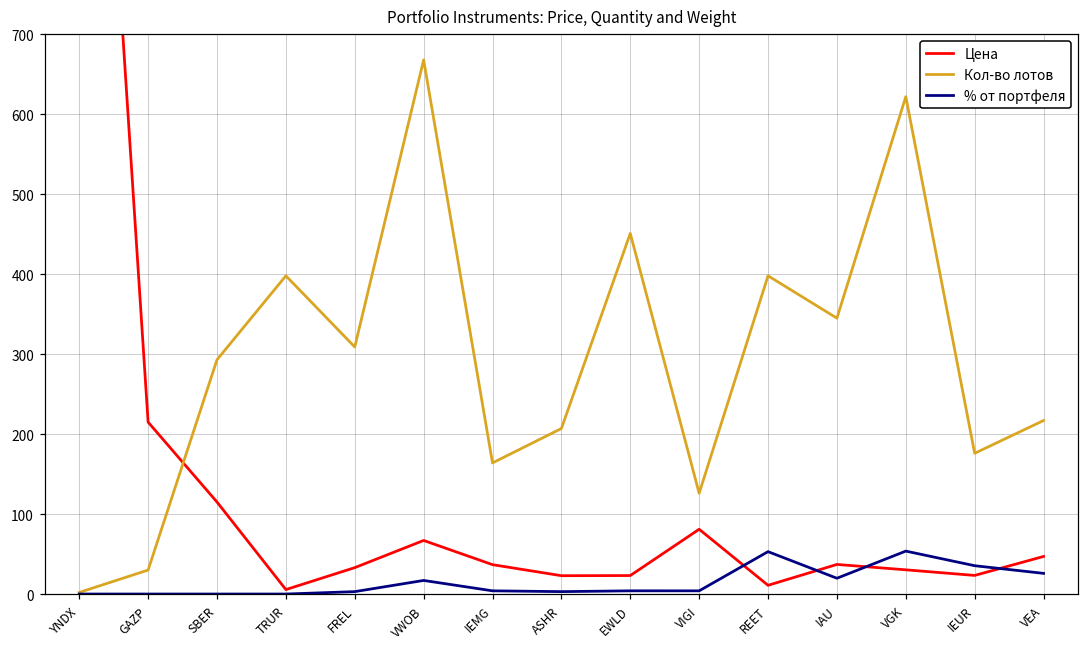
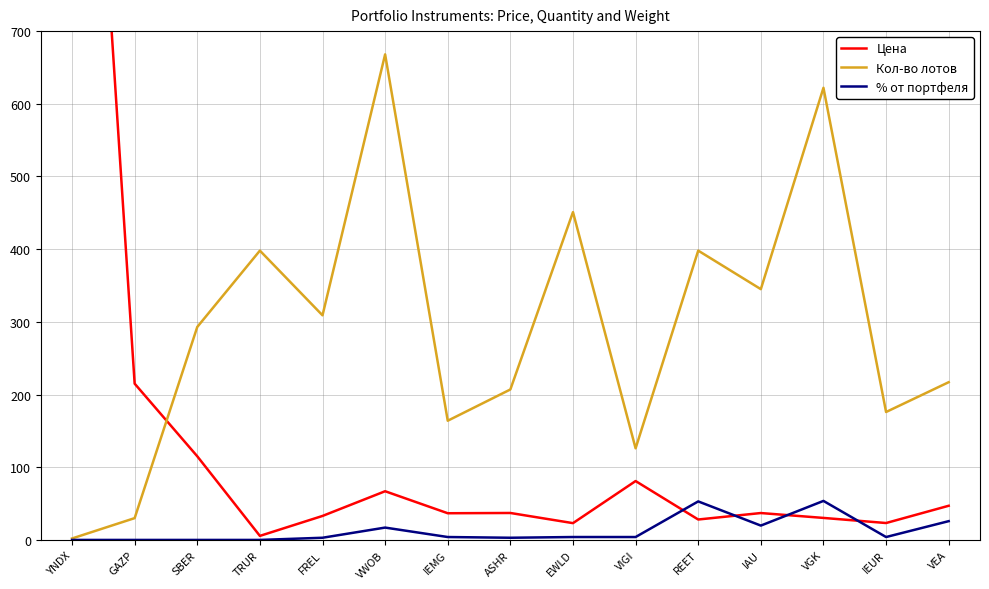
Цена, ASHR: 20 -> 40
Цена, REET: 10 -> 30
% от портфеля, IEUR: 40 -> 0
